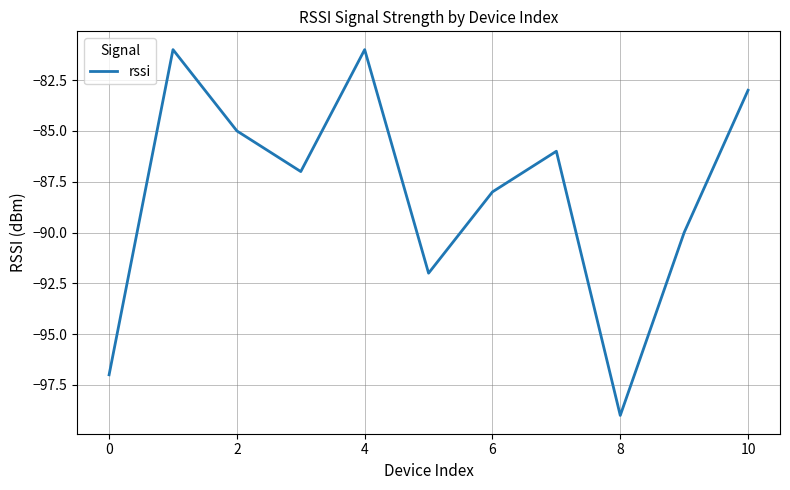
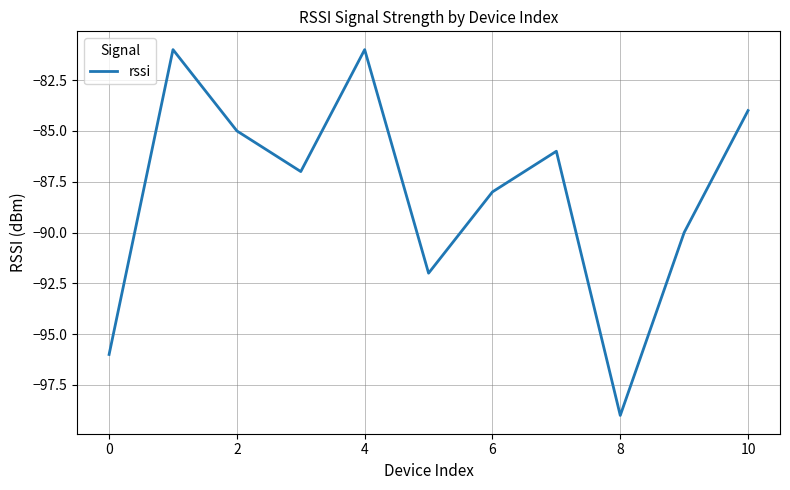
0: -97 -> -96
10: -83 -> -84
